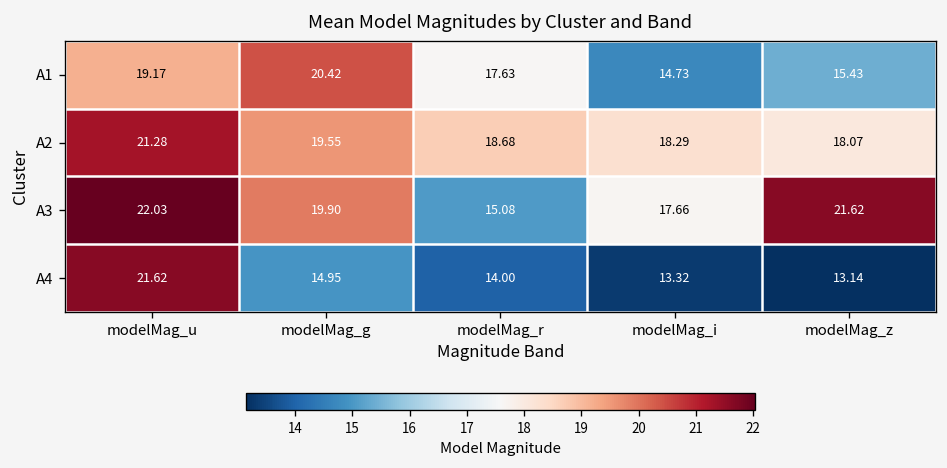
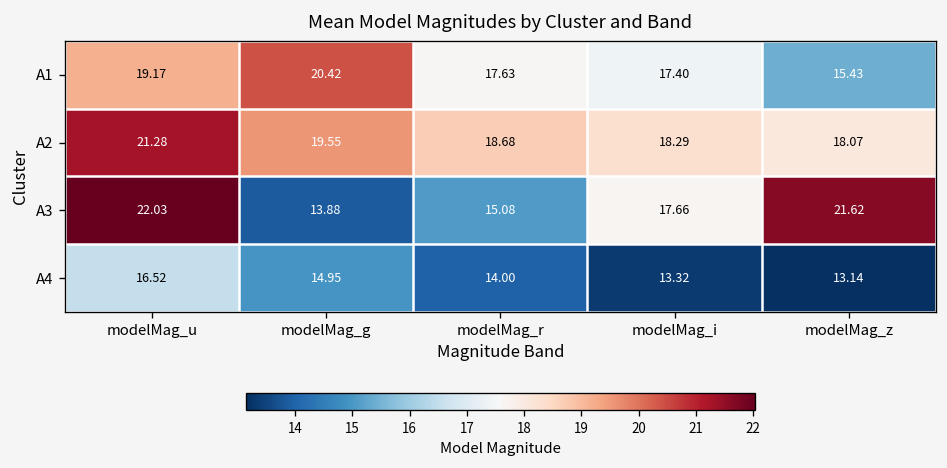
A1, modelMag_i: 14.73 -> 17.40
A3, modelMag_g: 19.90 -> 13.88
A4, modelMag_u: 21.62 -> 16.52
